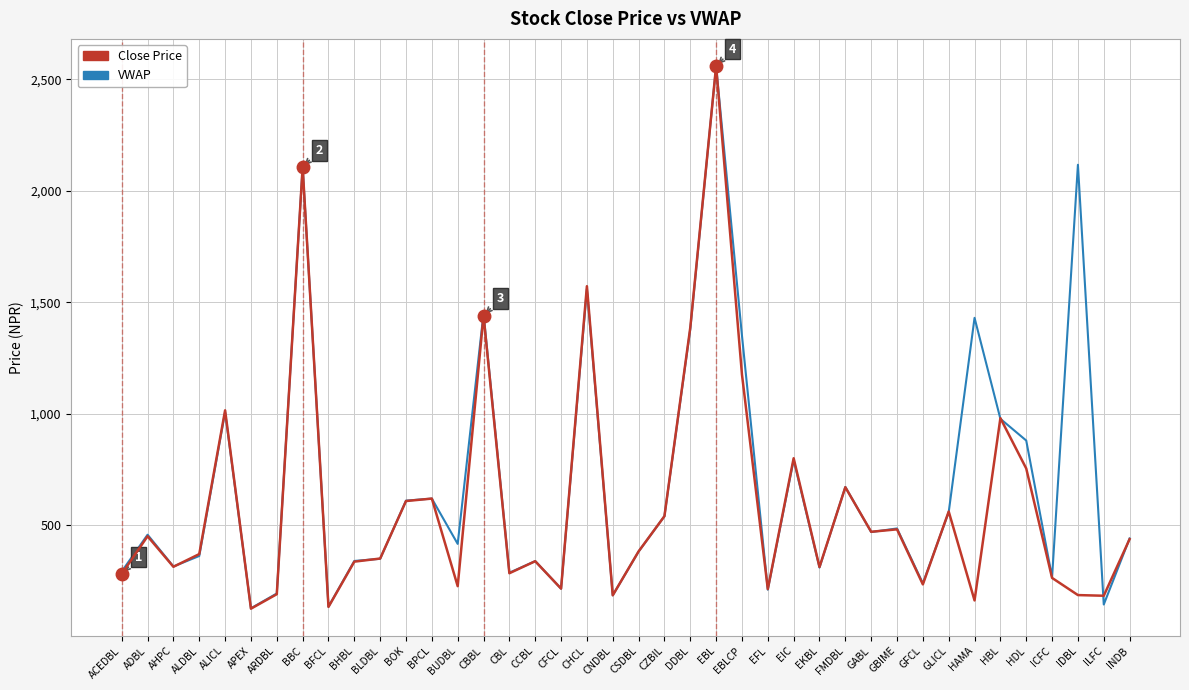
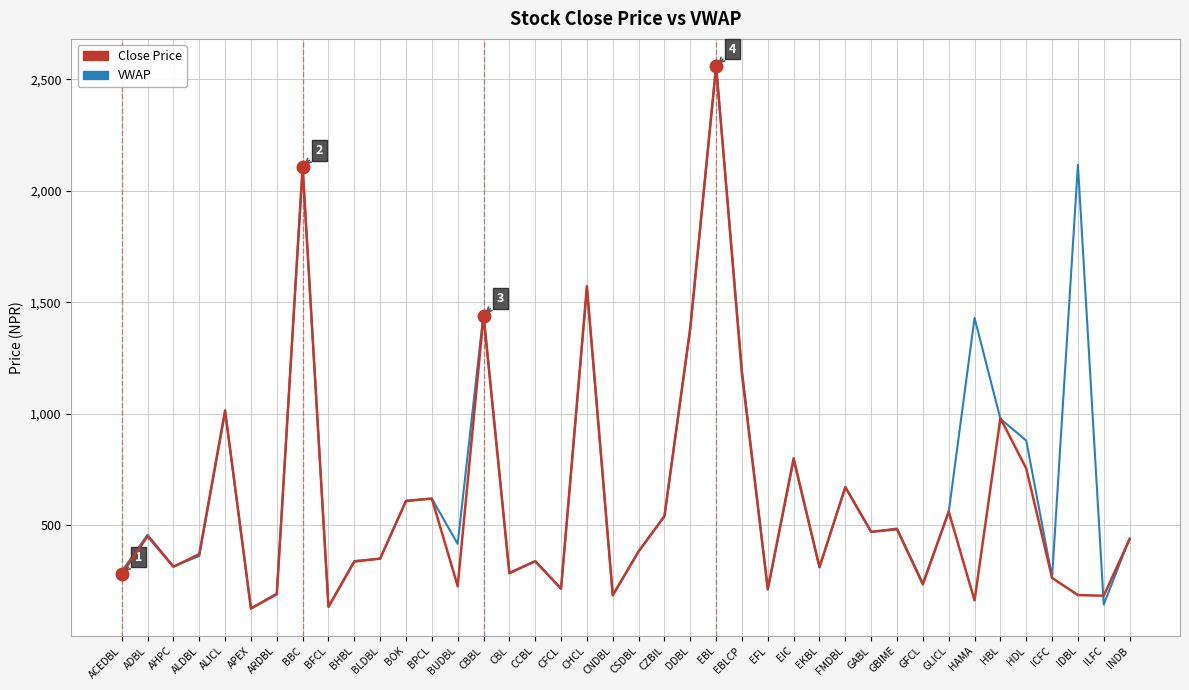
VWAP, EBLCP: 1,350 -> 1,200
